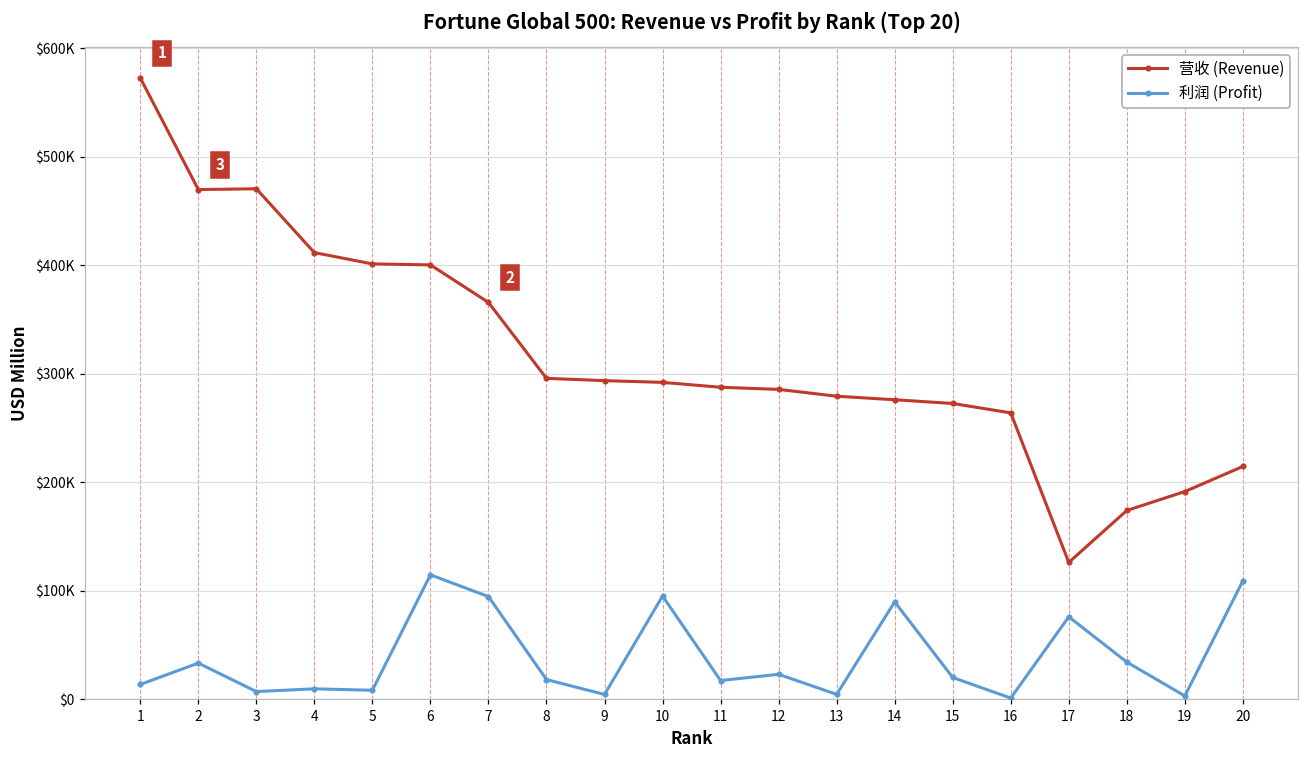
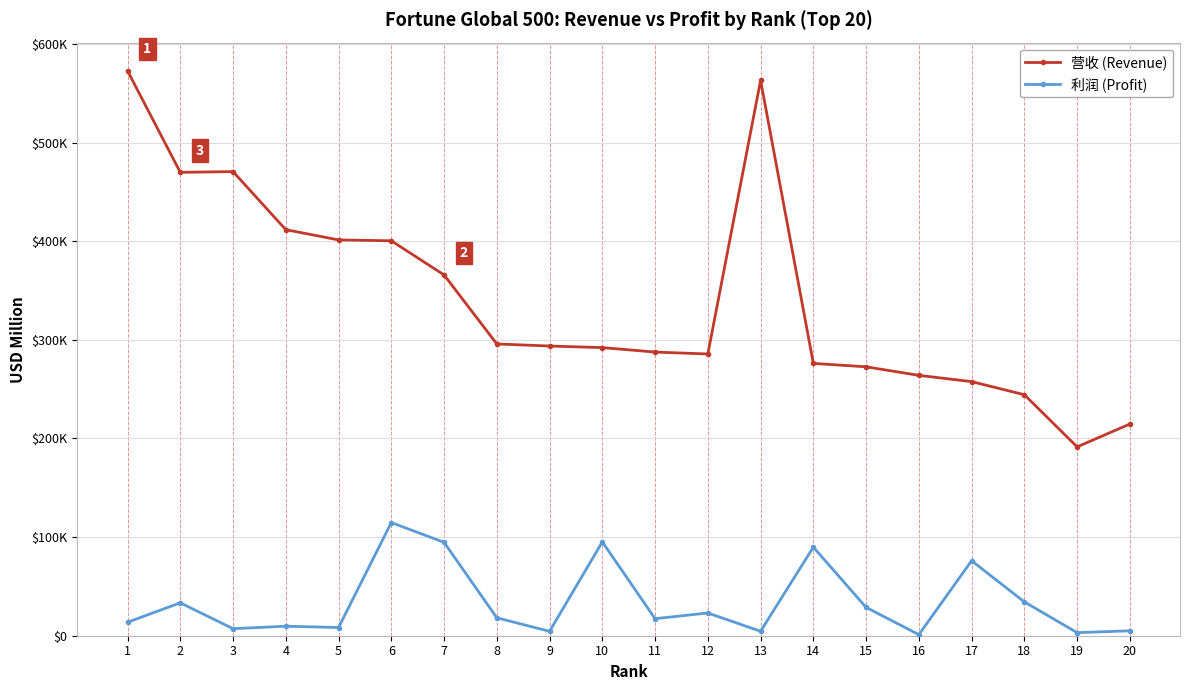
营收 (Revenue), 13: $280000 -> $560000
利润 (Profit), 15: $20000 -> $30000
营收 (Revenue), 17: $130000 -> $260000
营收 (Revenue), 18: $170000 -> $240000
利润 (Profit), 20: $110000 -> $0
